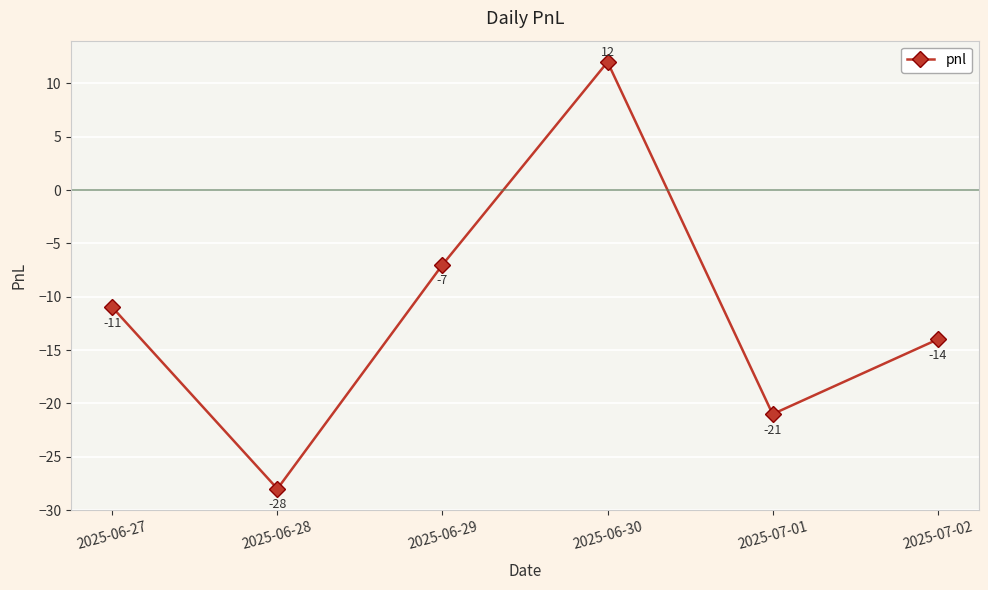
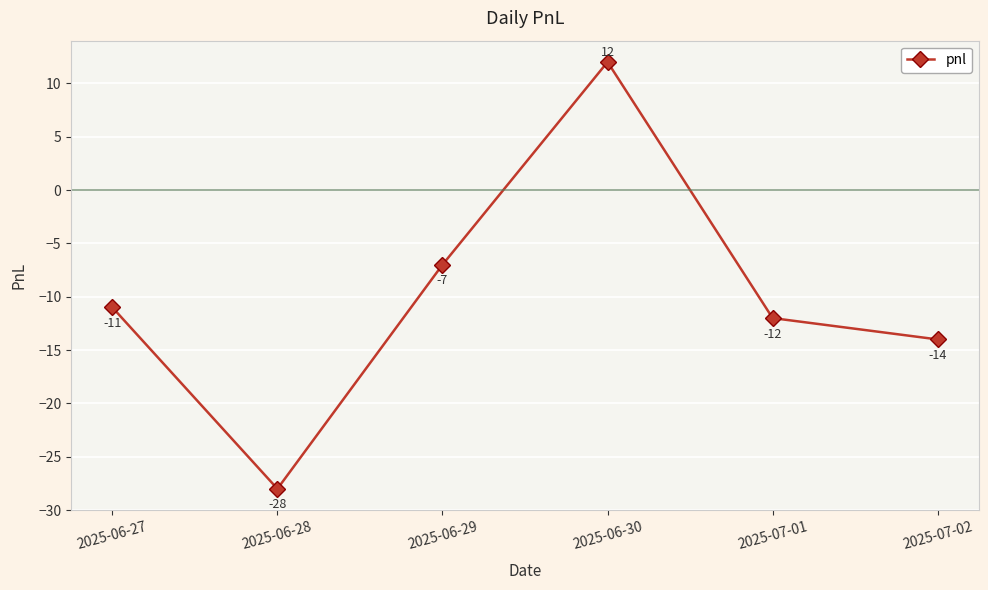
2025-07-01: -21 -> -12
